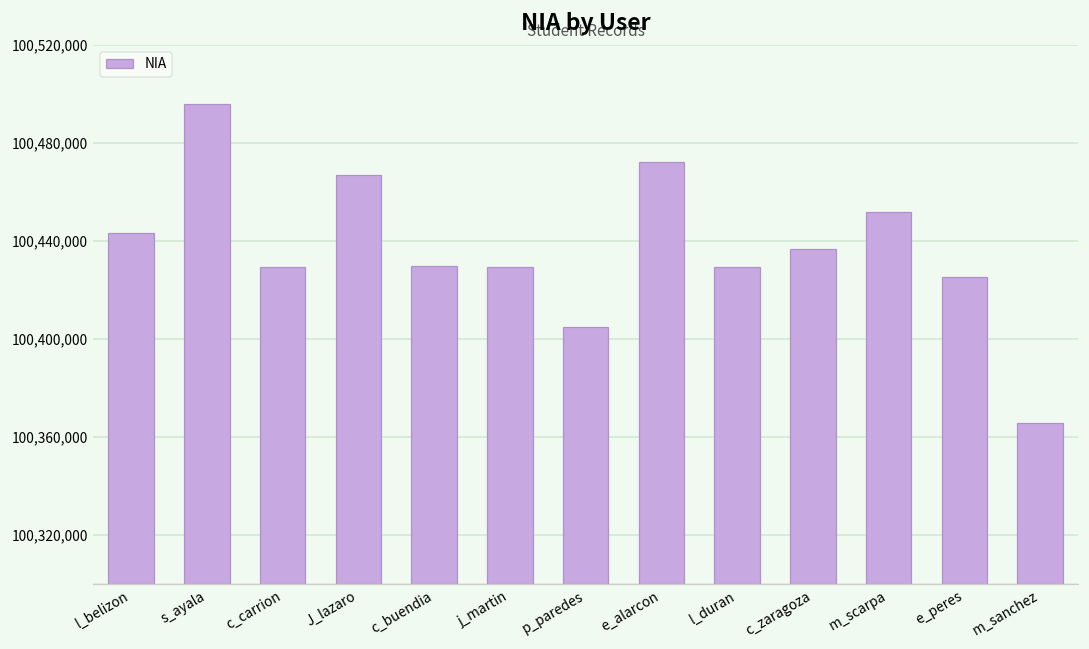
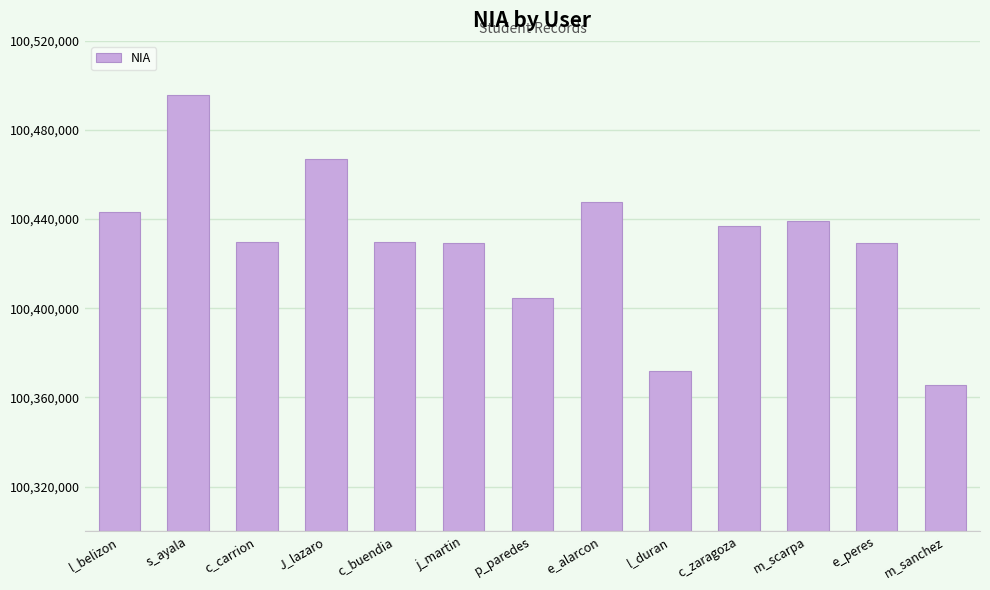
e_alarcon: 100,472,000 -> 100,448,000
l_duran: 100,429,000 -> 100,372,000
m_scarpa: 100,452,000 -> 100,439,000
e_peres: 100,425,000 -> 100,429,000
